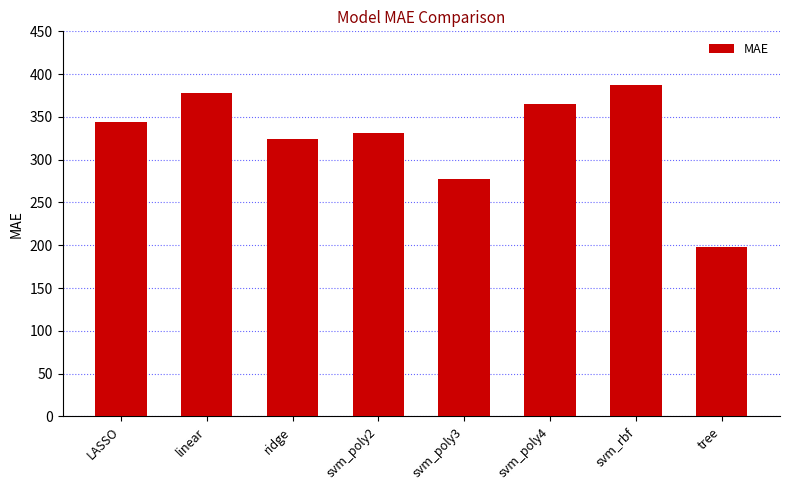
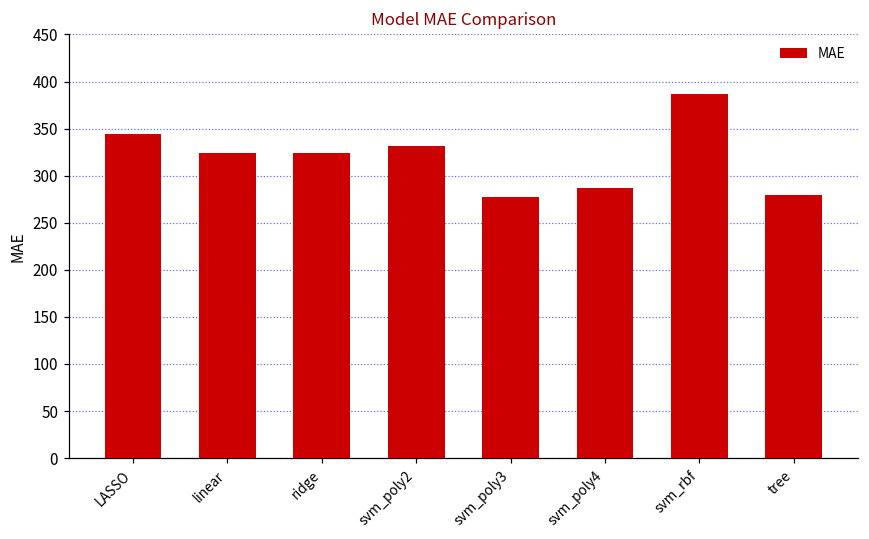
linear: 380 -> 320
svm_poly4: 370 -> 290
tree: 200 -> 280
